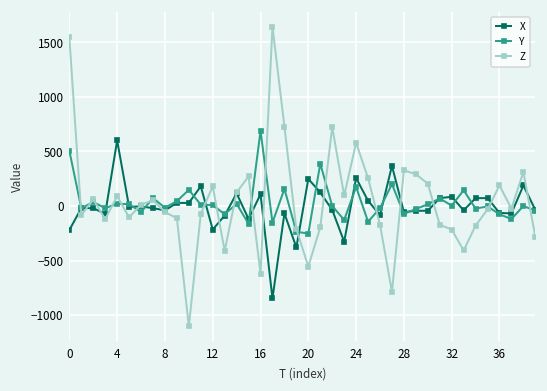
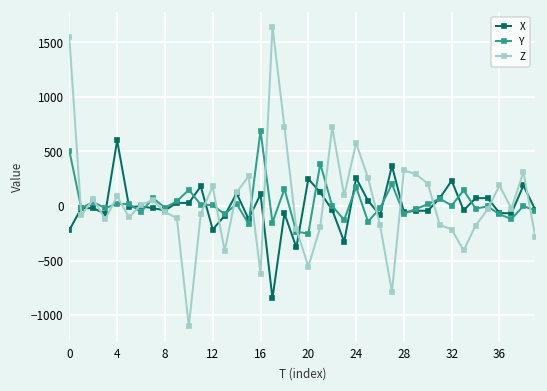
X, 32: 100 -> 200
